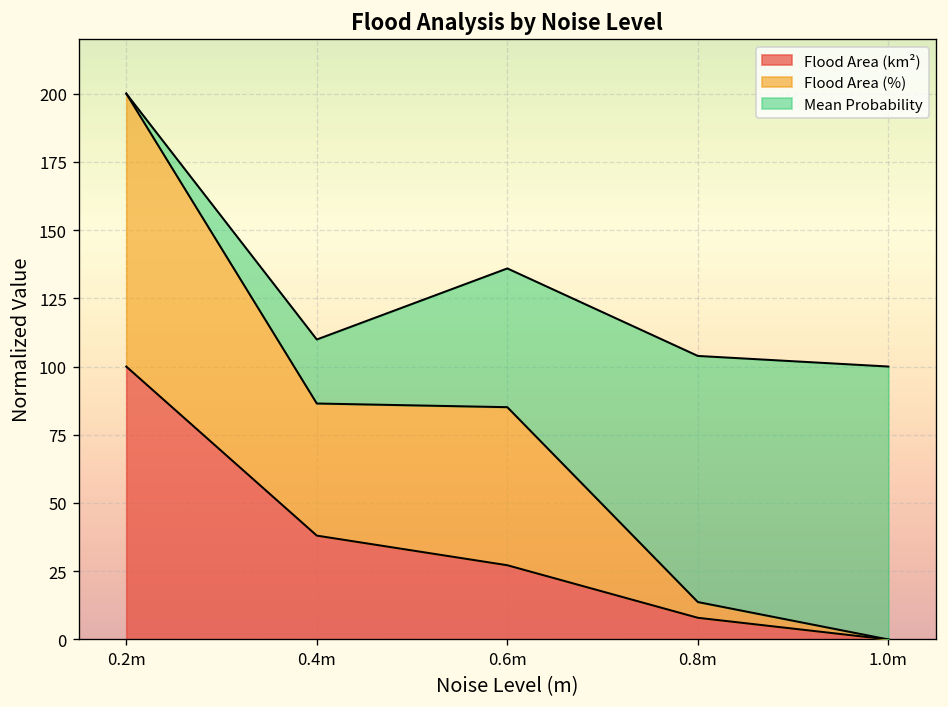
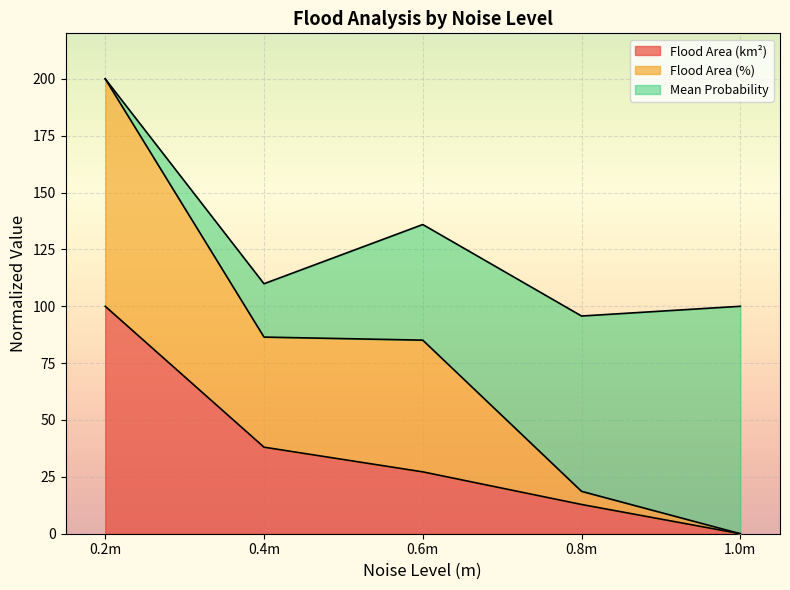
Flood Area (km²), 0.8m: 8 -> 13
Mean Probability, 0.8m: 90 -> 77
